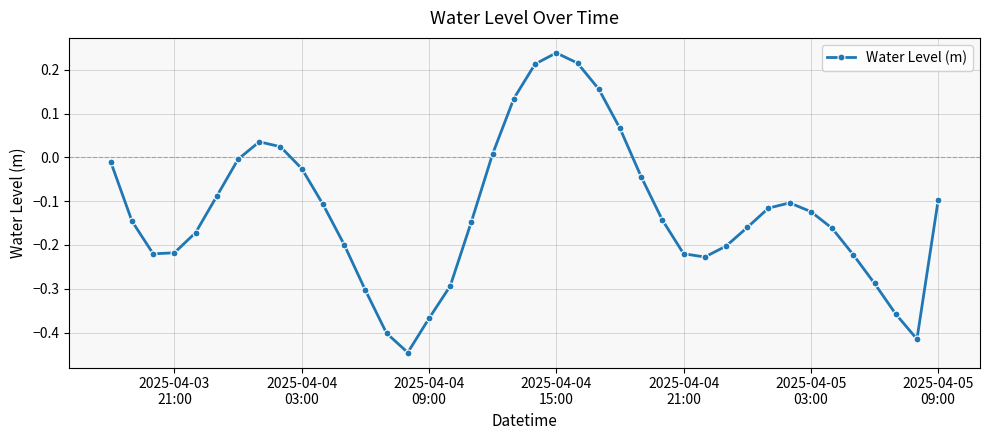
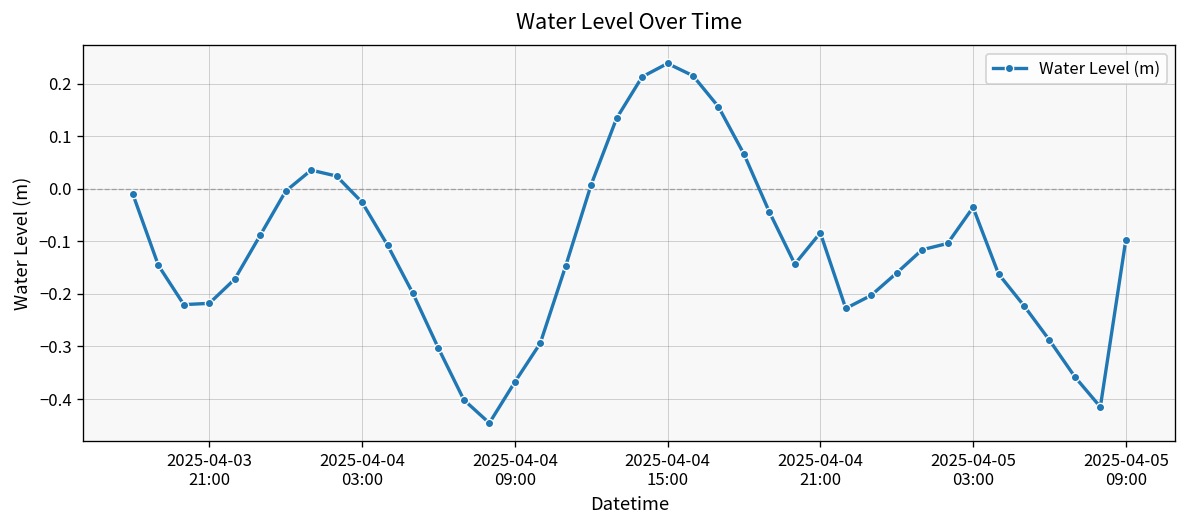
2025-04-04 21:00: -0.22 -> -0.08
2025-04-05 03:00: -0.12 -> -0.04
